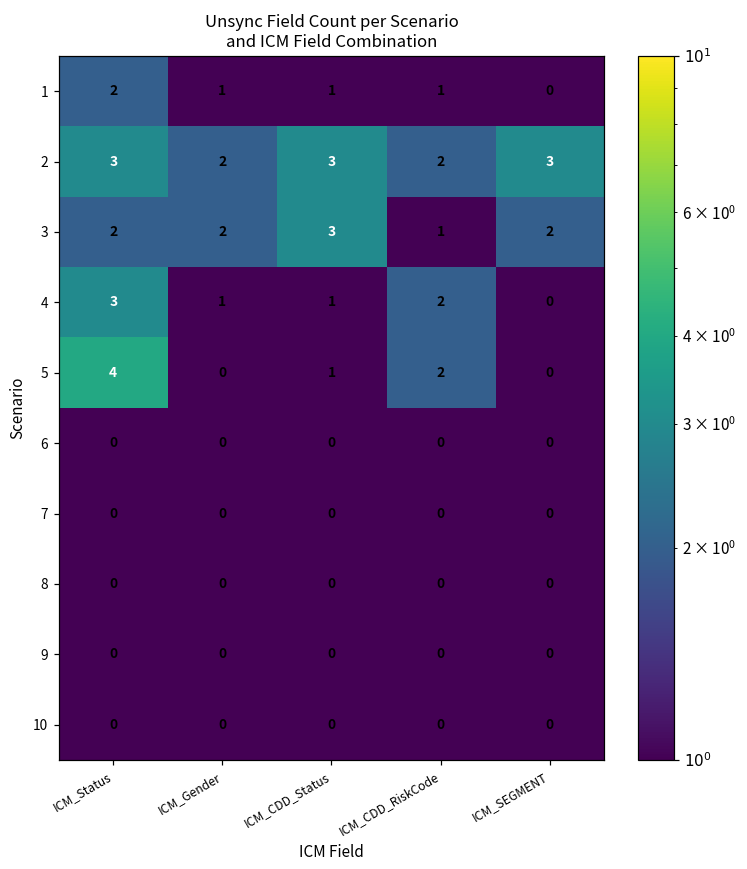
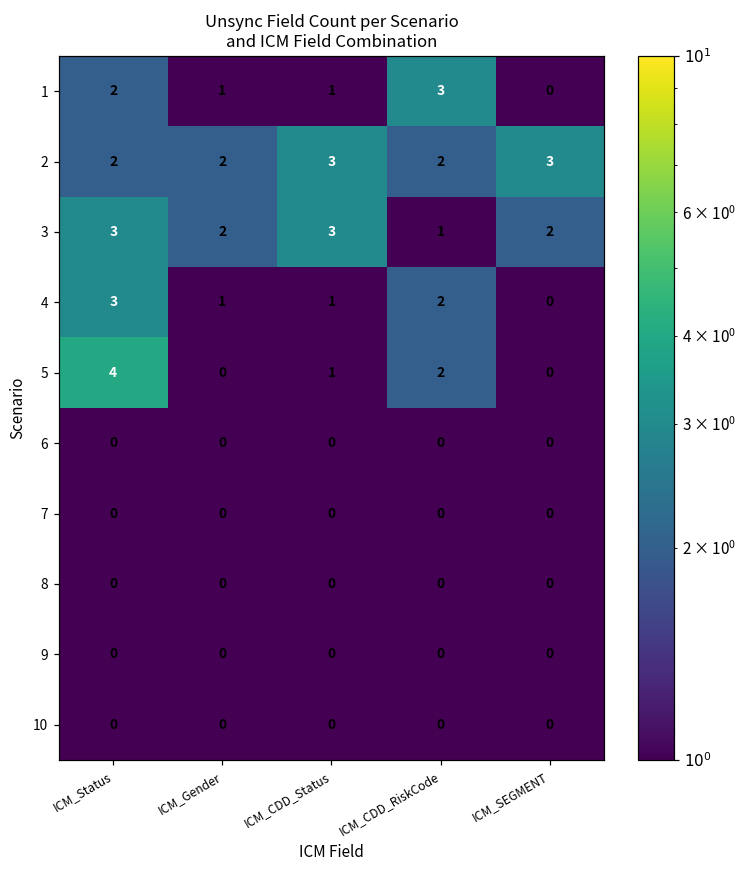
1, ICM_CDD_RiskCode: 1 -> 3
2, ICM_Status: 3 -> 2
3, ICM_Status: 2 -> 3
